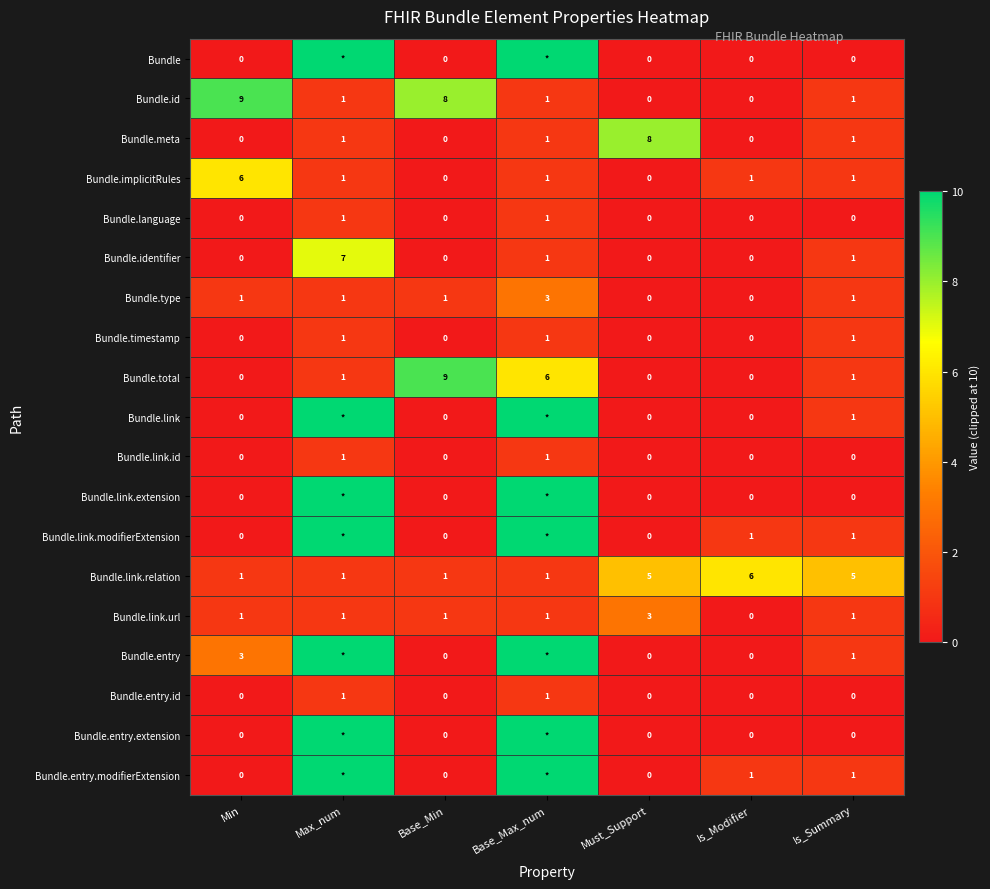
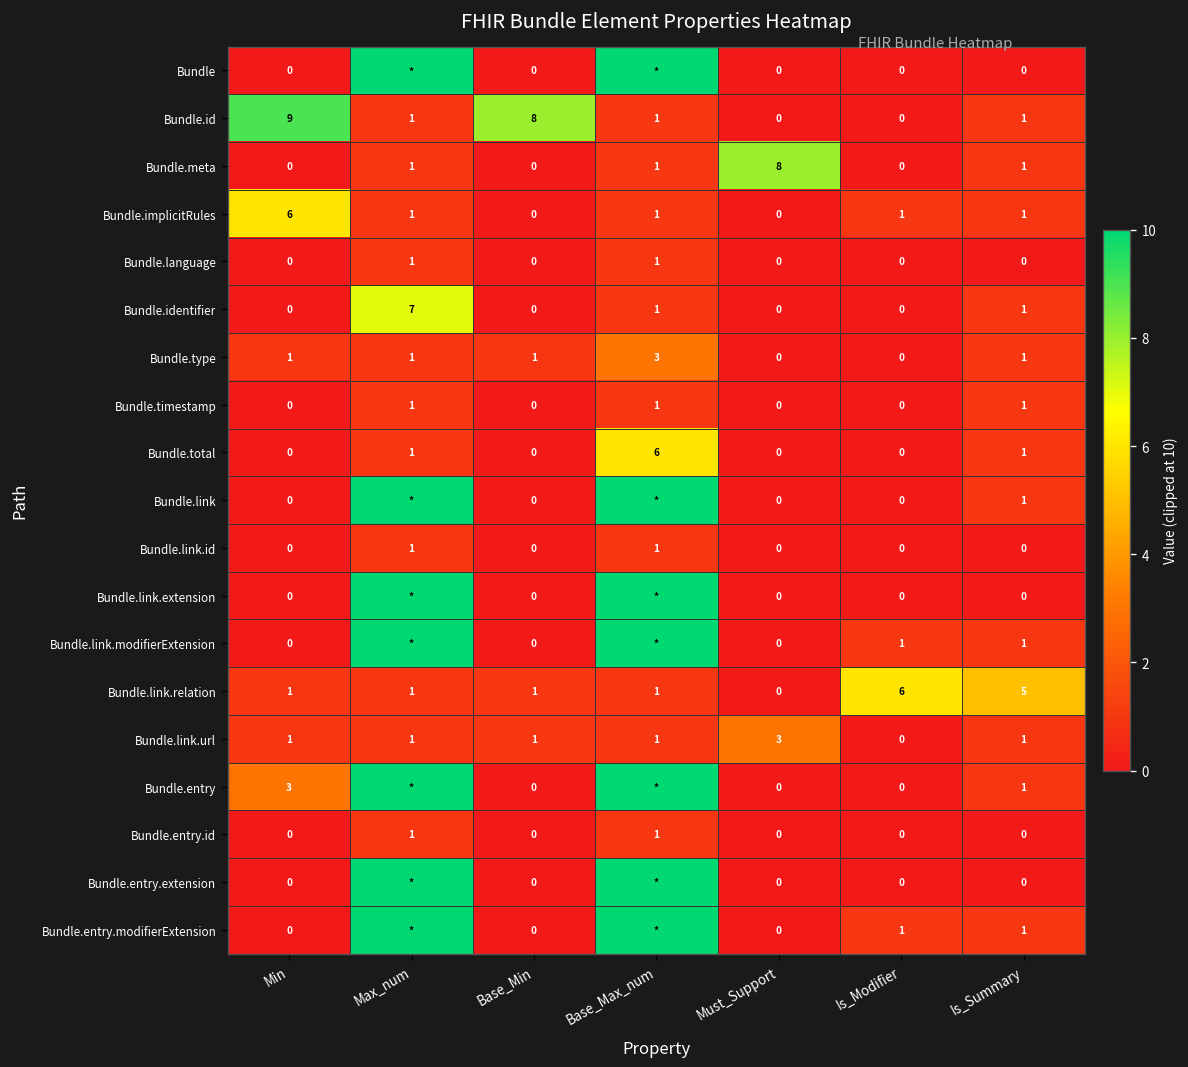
Bundle.total, Base_Min: 9 -> 0
Bundle.link.relation, Must_Support: 5 -> 0
